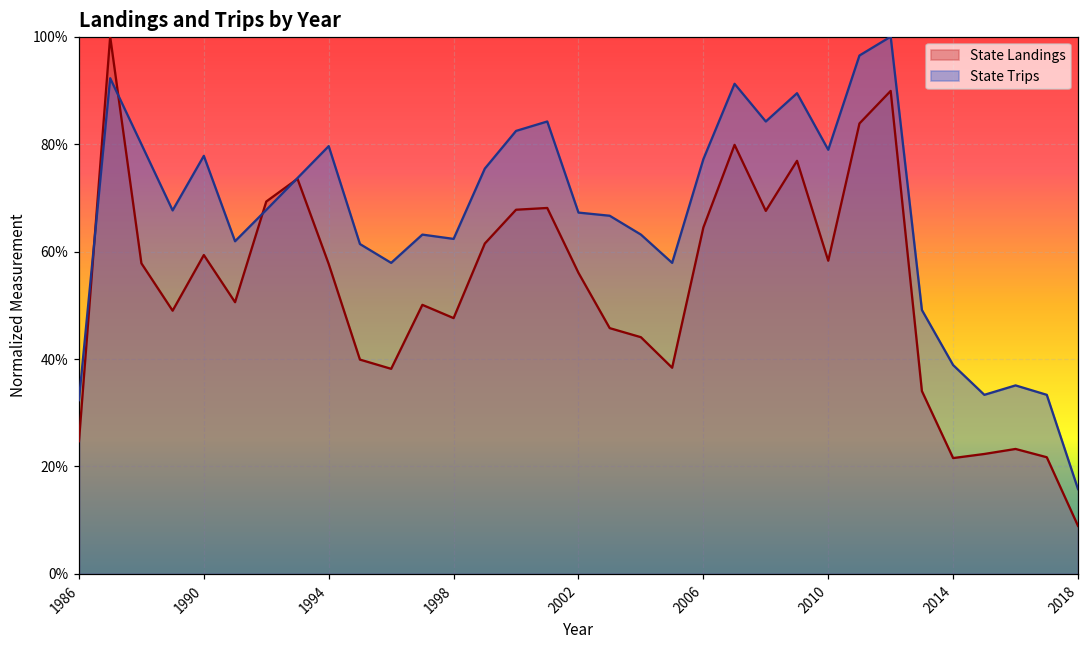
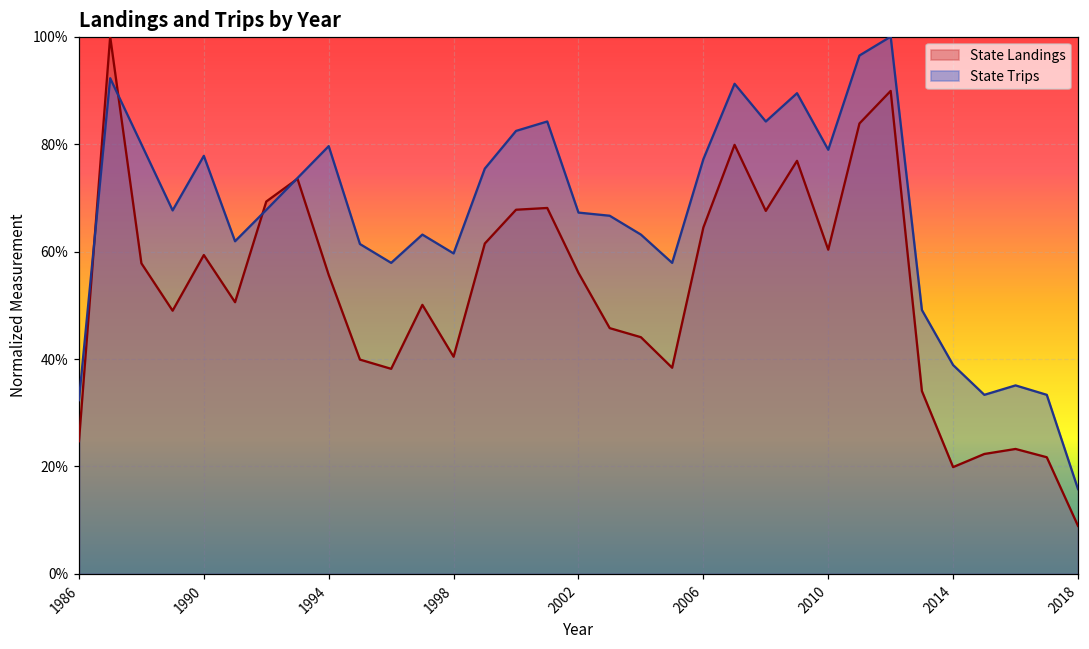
State Landings, 1994: 58% -> 56%
State Landings, 1998: 48% -> 40%
State Trips, 1998: 62% -> 60%
State Landings, 2010: 58% -> 60%
State Landings, 2014: 22% -> 20%
